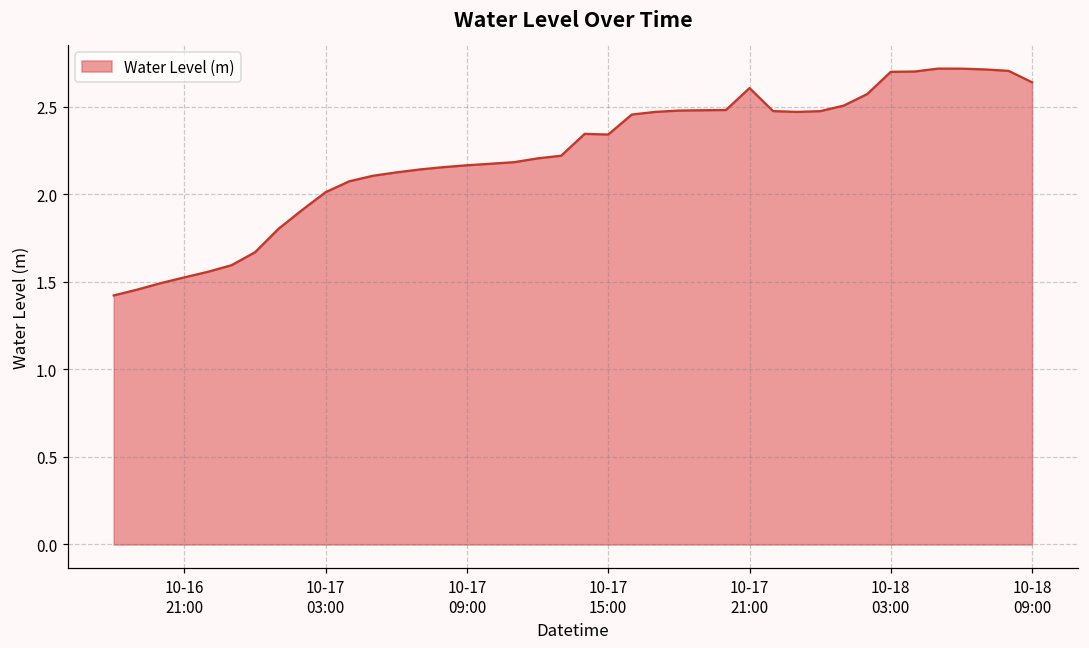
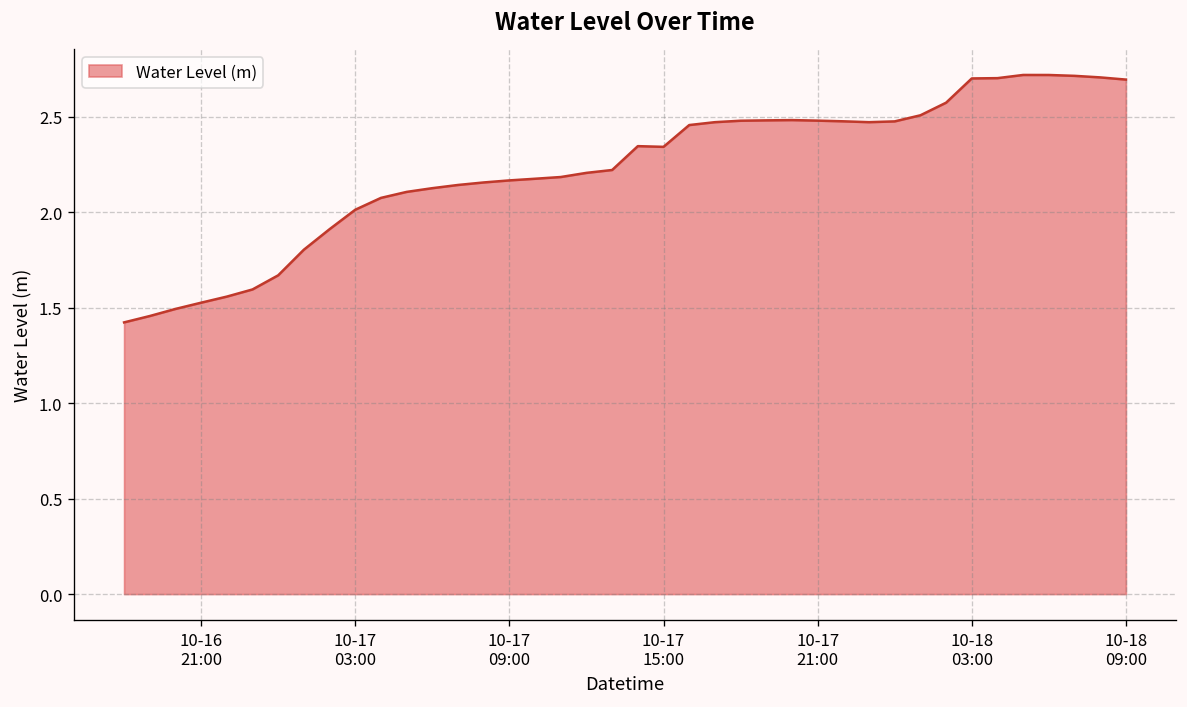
10-17 21:00: 2.61 -> 2.48
10-18 09:00: 2.64 -> 2.69
